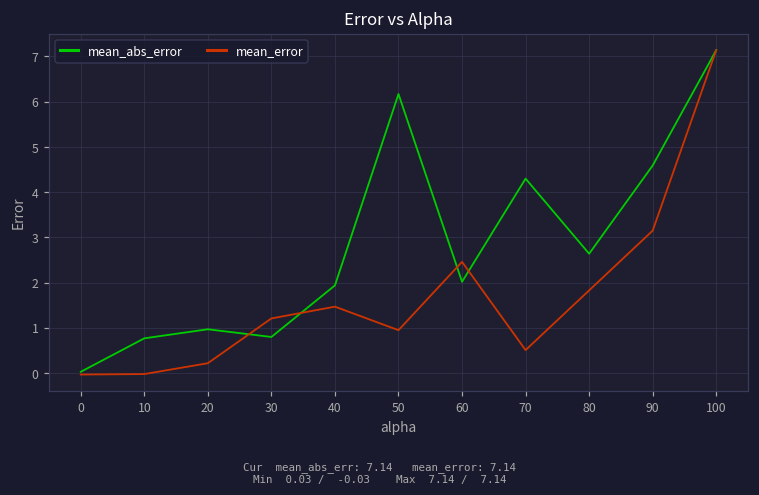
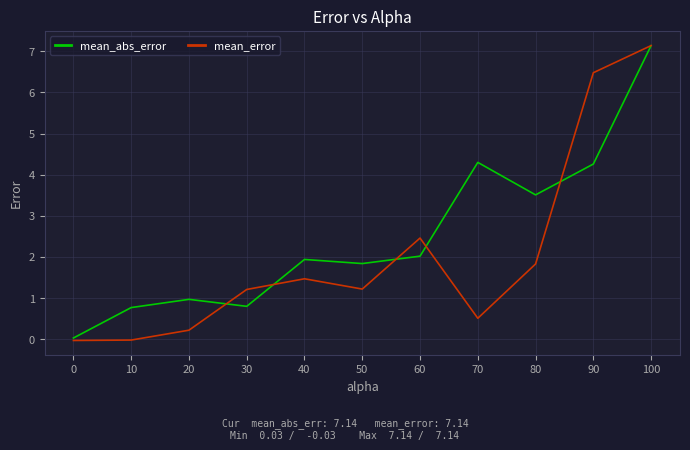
mean_abs_error, 50: 6.2 -> 1.8
mean_error, 50: 1.0 -> 1.2
mean_abs_error, 80: 2.6 -> 3.5
mean_abs_error, 90: 4.6 -> 4.3
mean_error, 90: 3.2 -> 6.5
